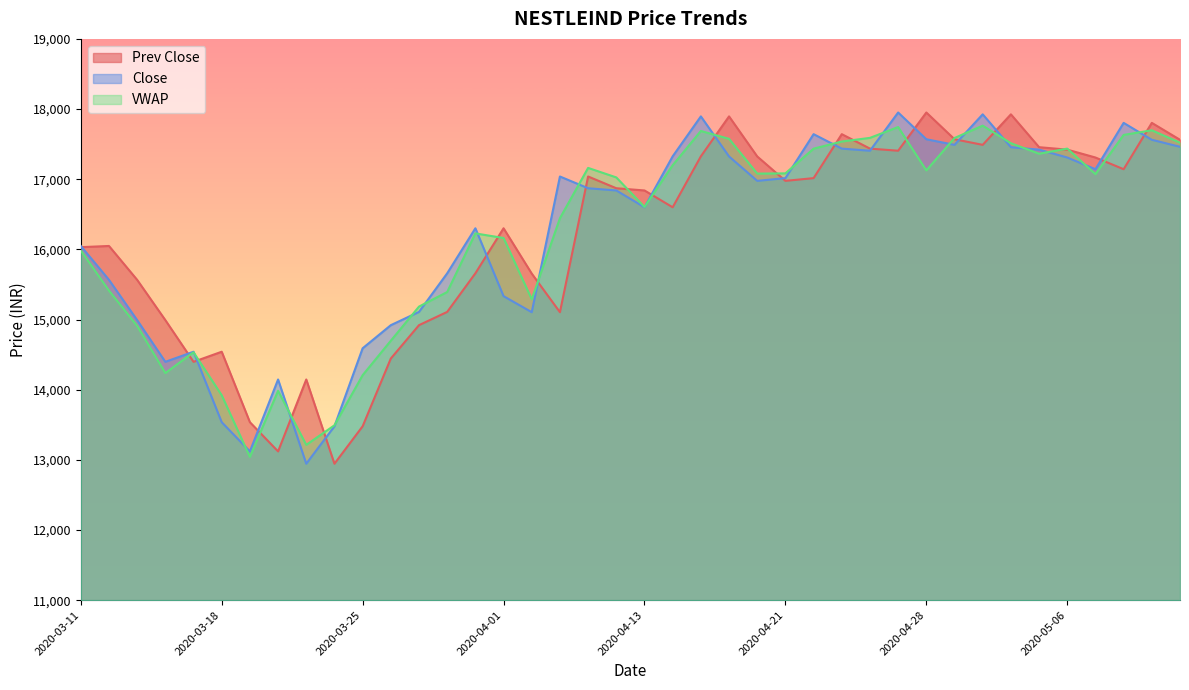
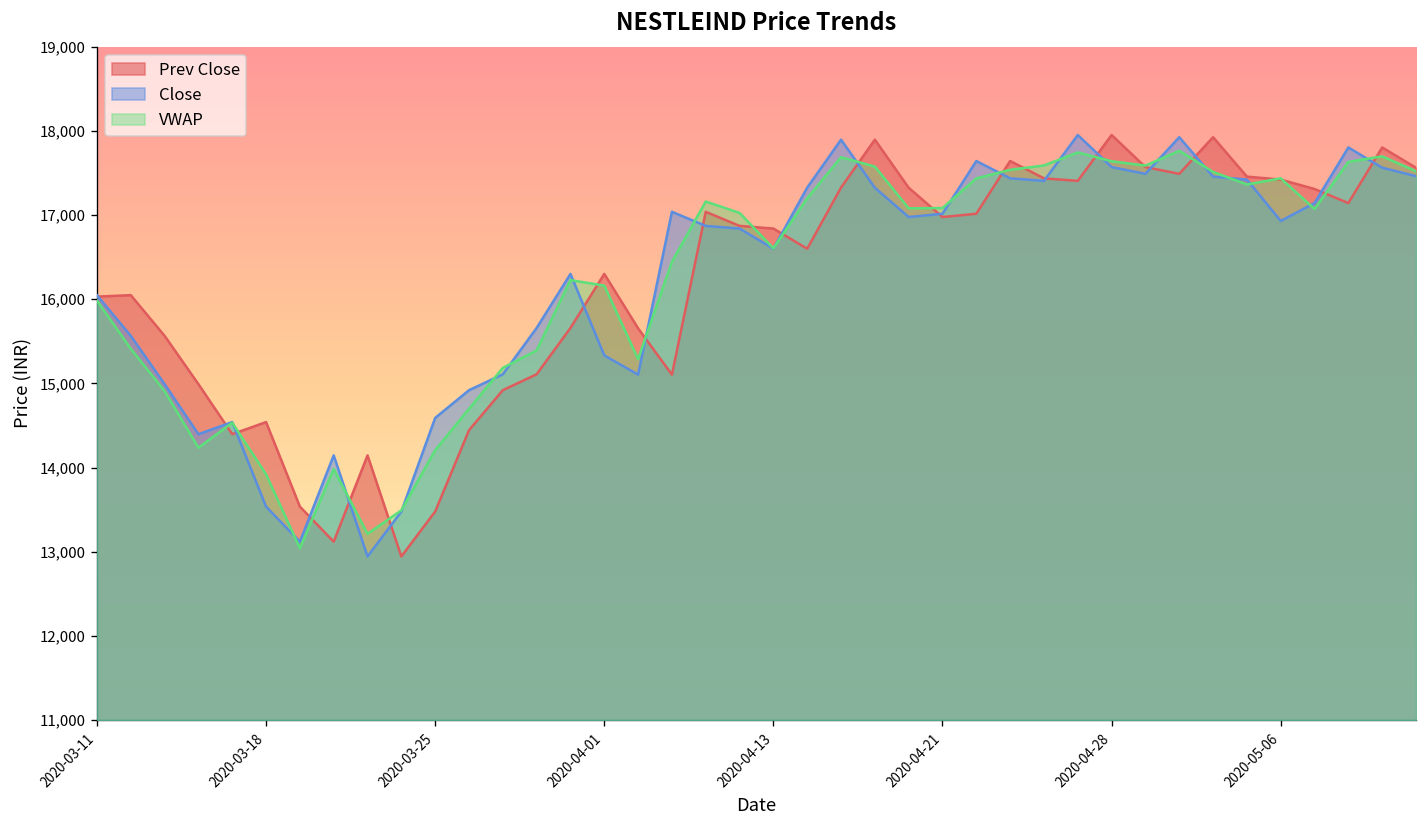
VWAP, 2020-04-28: 17,100 -> 17,600
Close, 2020-05-06: 17,300 -> 16,900
